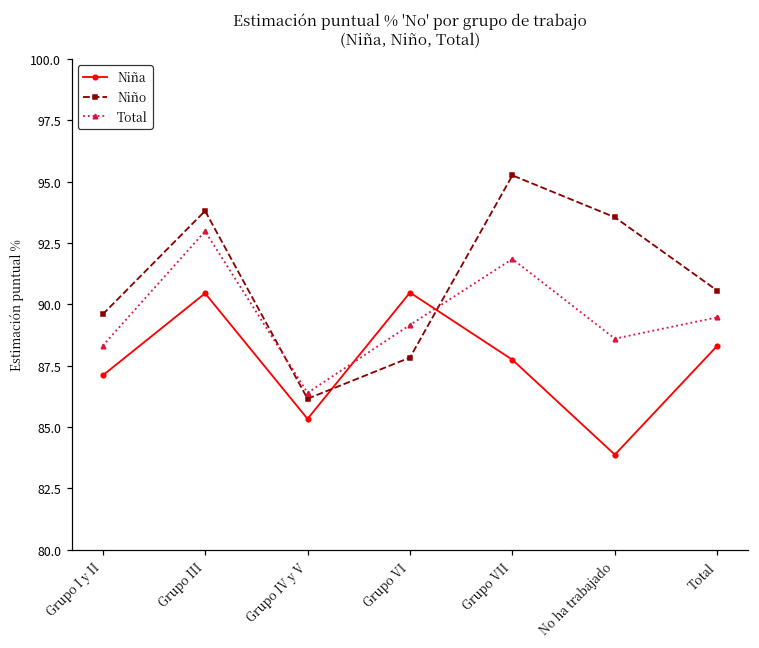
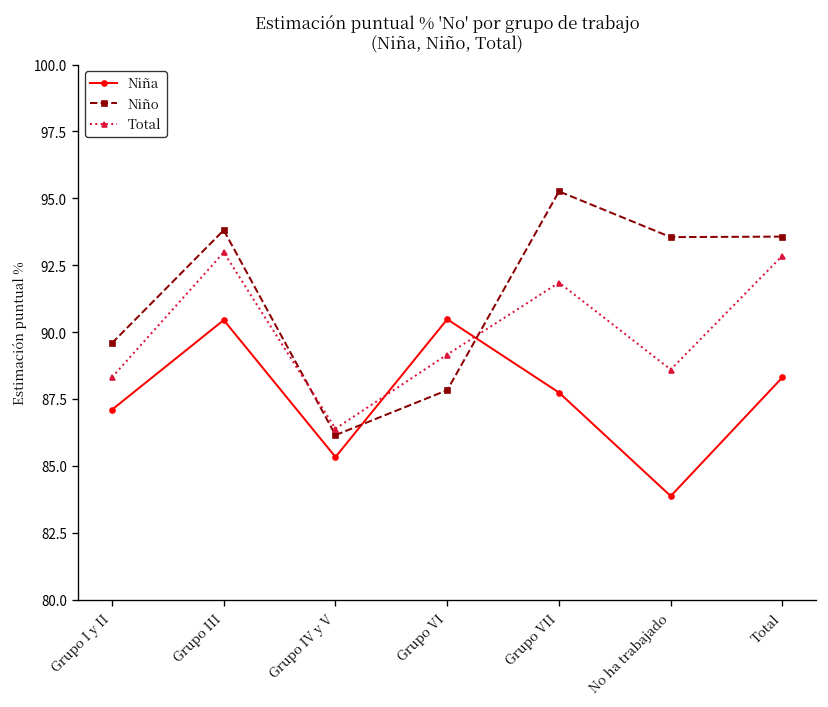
Niño, Total: 90.6 -> 93.6
Total, Total: 89.5 -> 92.9
